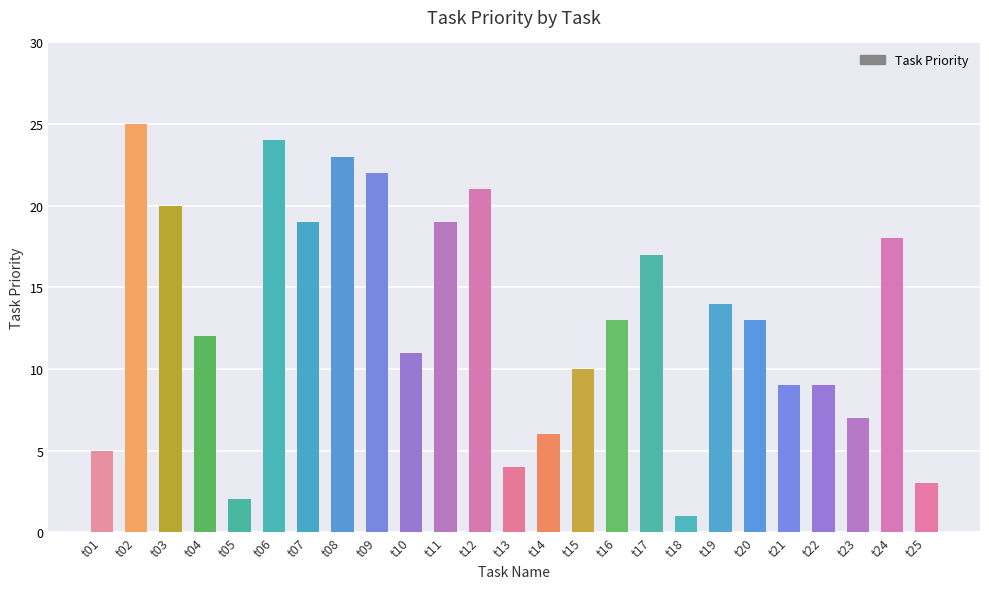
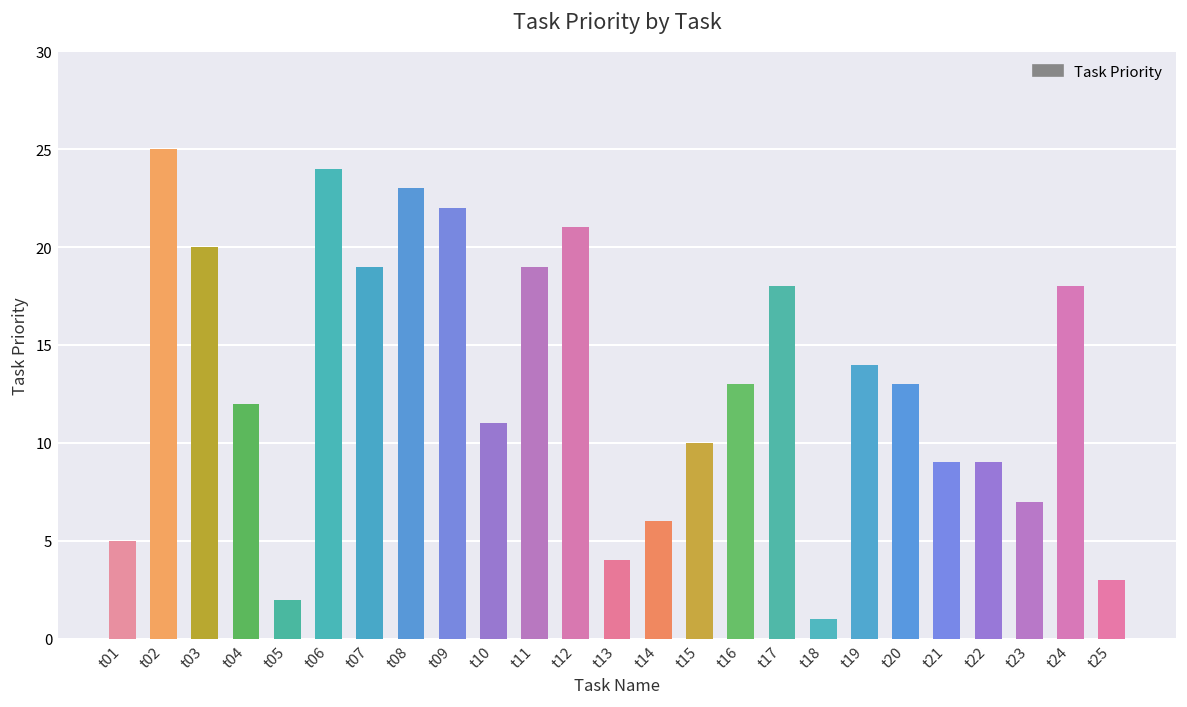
t17: 17 -> 18
